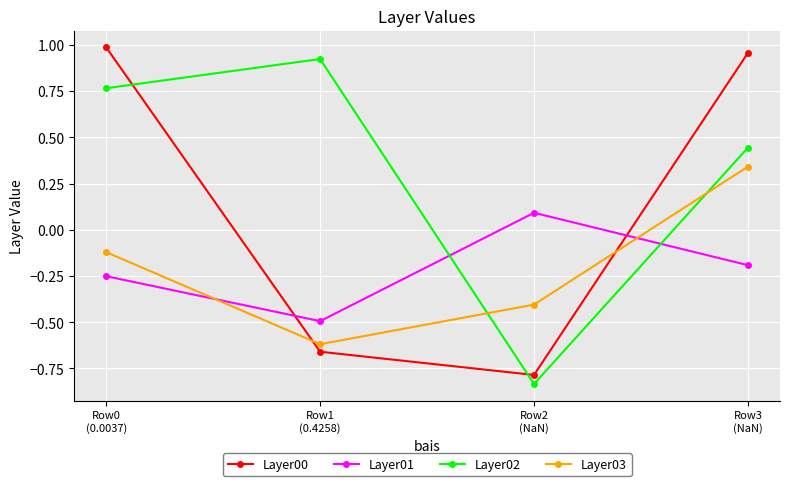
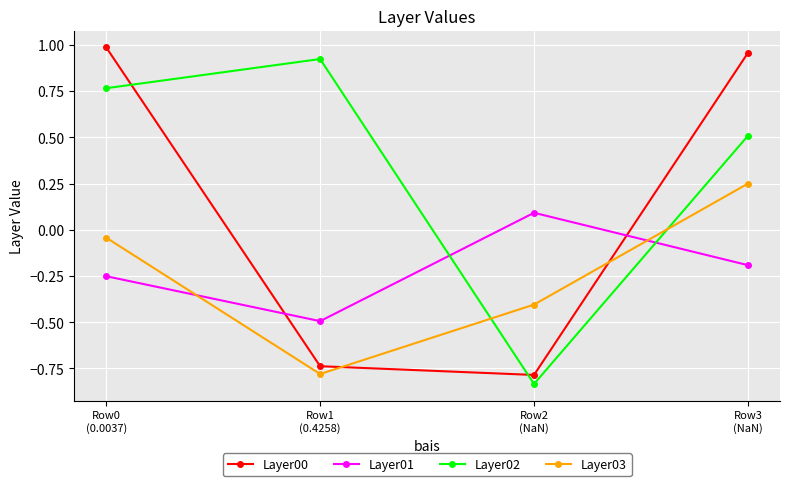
Layer03, Row0 (0.0037): -0.12 -> -0.04
Layer00, Row1 (0.4258): -0.66 -> -0.74
Layer03, Row1 (0.4258): -0.62 -> -0.78
Layer02, Row3 (NaN): 0.44 -> 0.51
Layer03, Row3 (NaN): 0.34 -> 0.25
